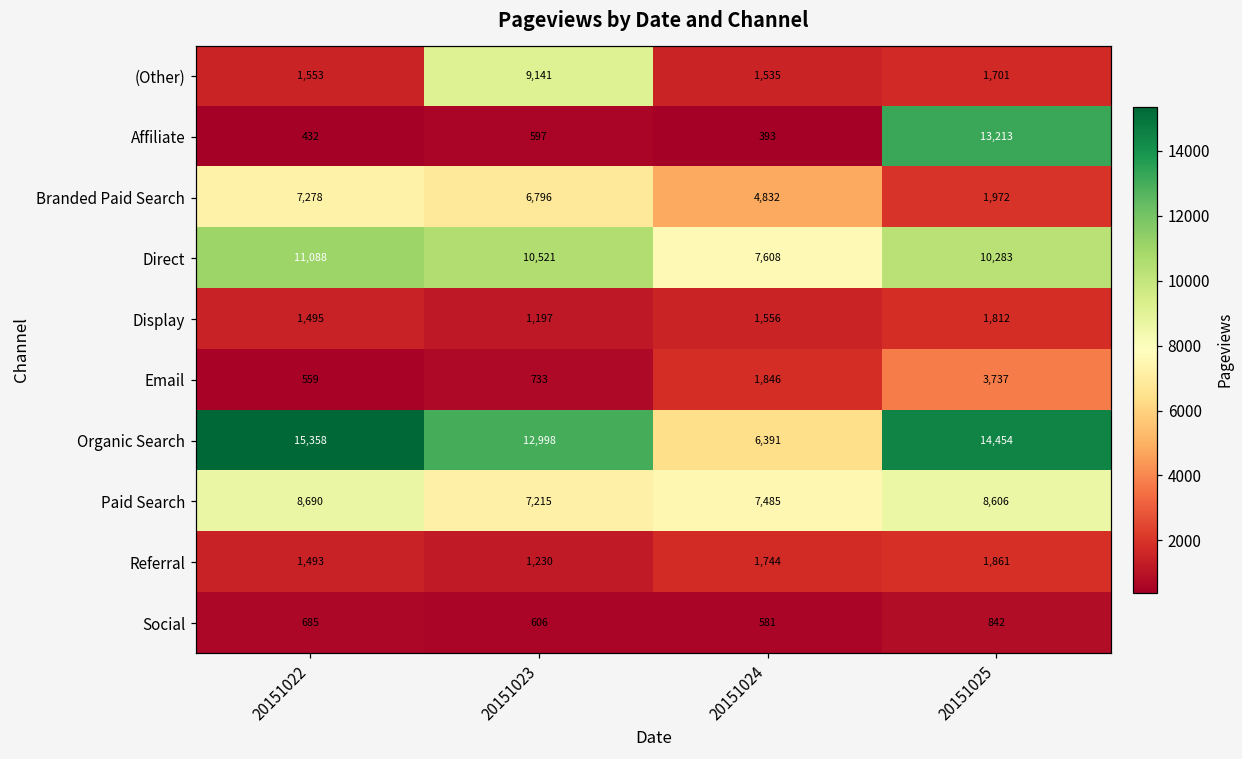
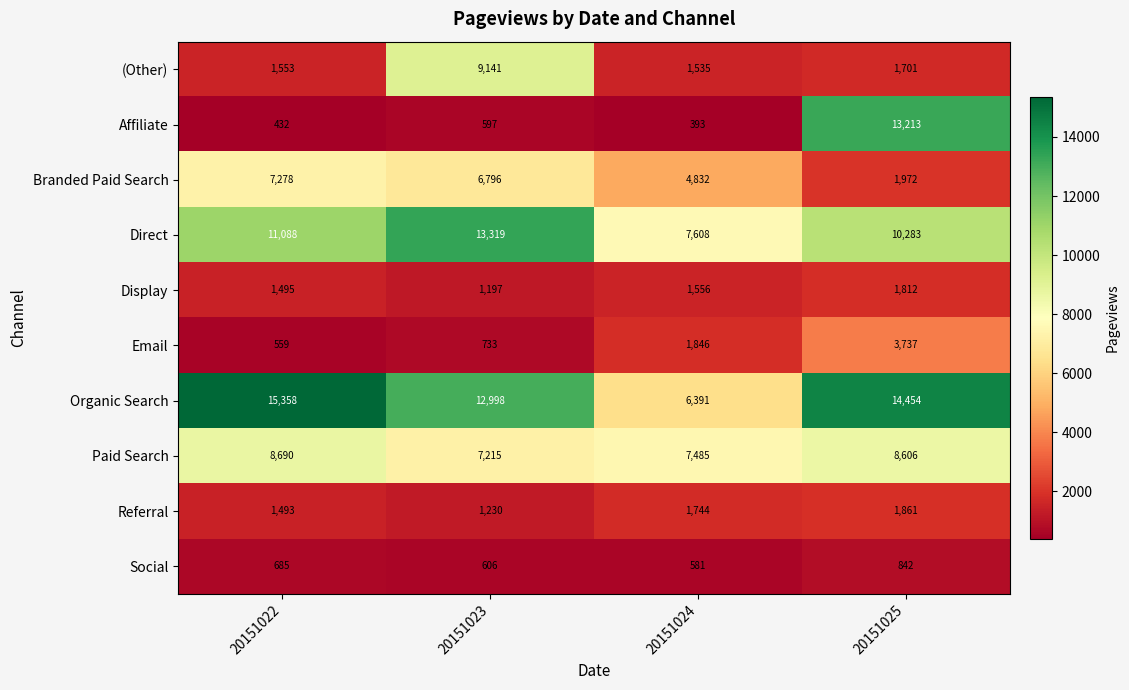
Direct, 20151023: 10,521 -> 13,319
